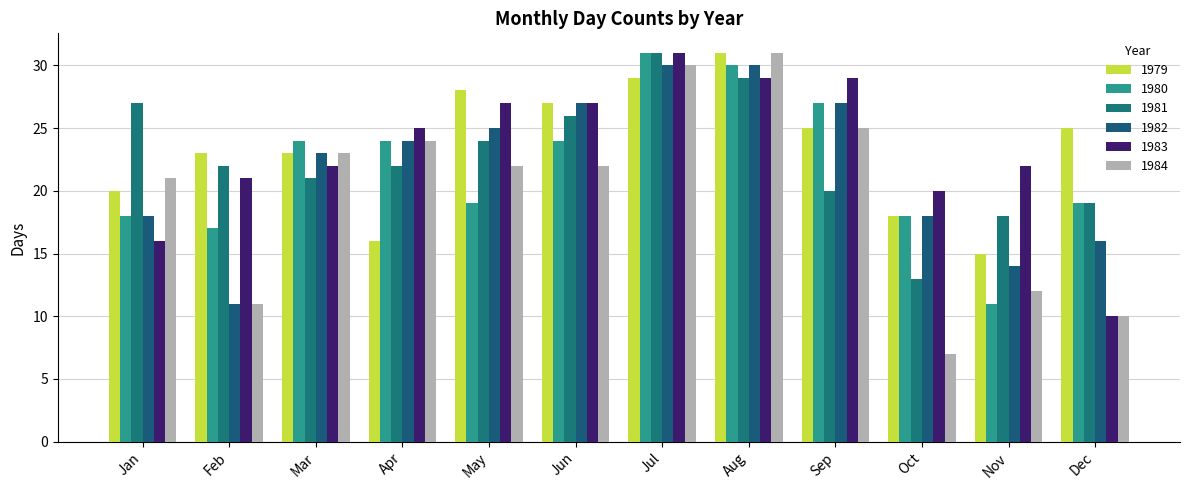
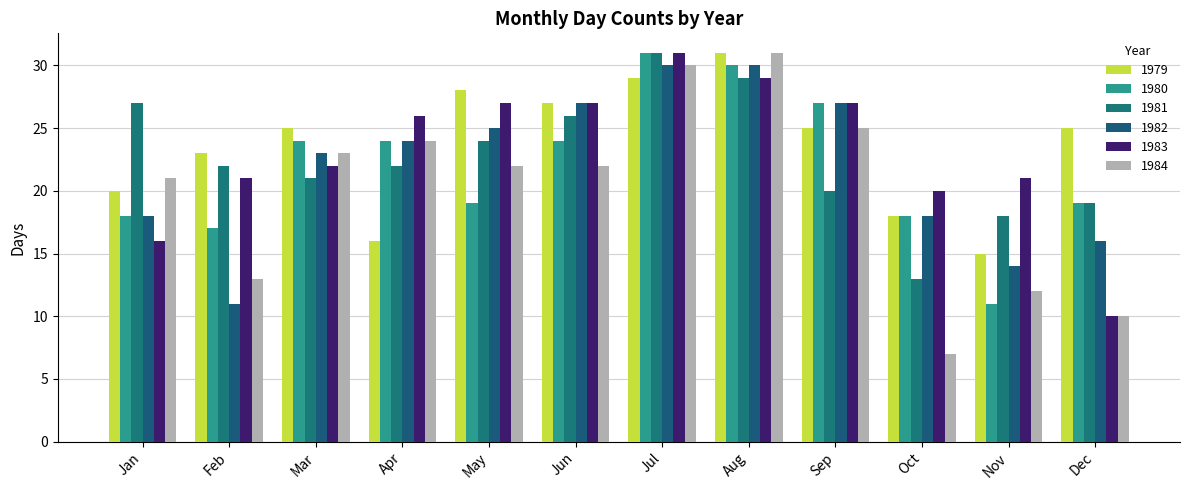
1984, Feb: 11 -> 13
1979, Mar: 23 -> 25
1983, Apr: 25 -> 26
1983, Sep: 29 -> 27
1983, Nov: 22 -> 21
